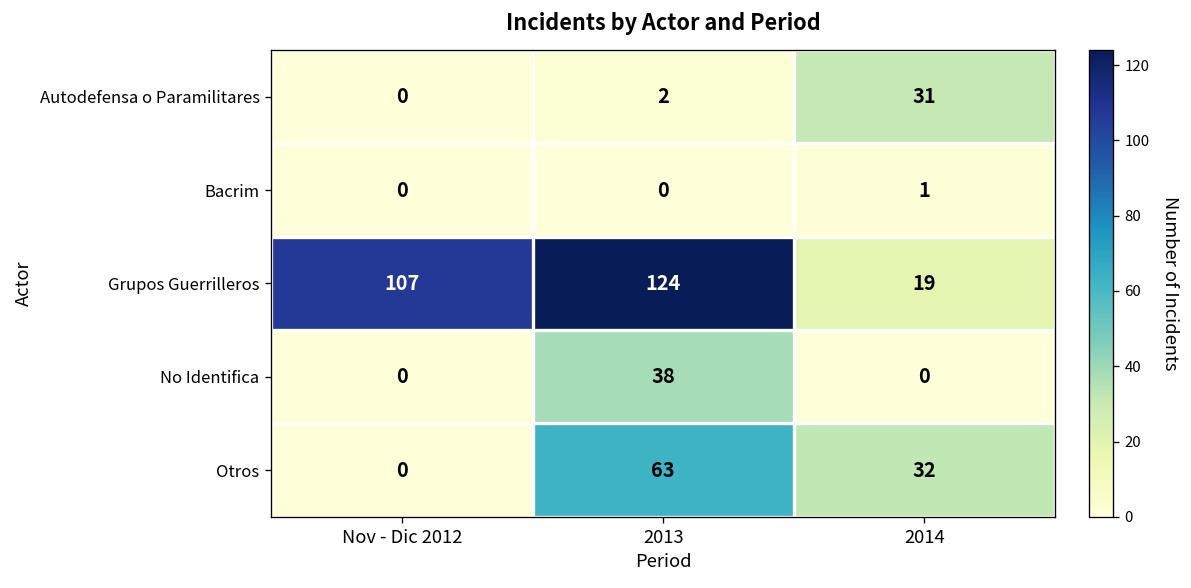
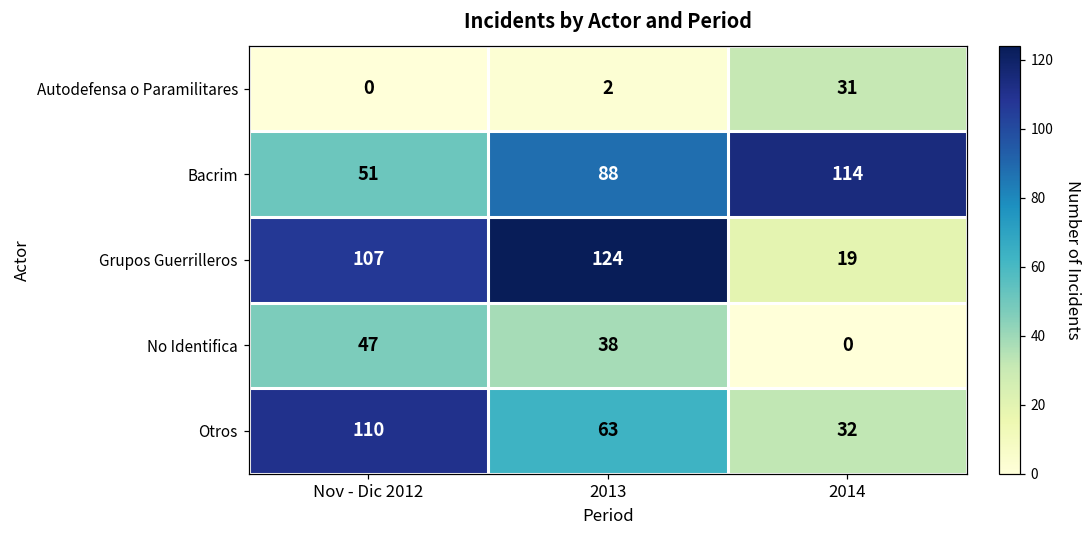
Bacrim, Nov - Dic 2012: 0 -> 51
Bacrim, 2013: 0 -> 88
Bacrim, 2014: 1 -> 114
No Identifica, Nov - Dic 2012: 0 -> 47
Otros, Nov - Dic 2012: 0 -> 110
